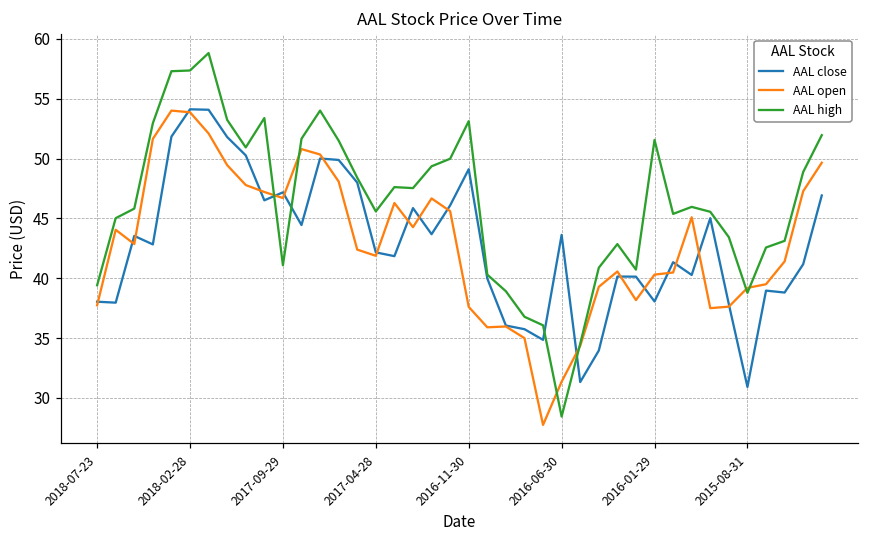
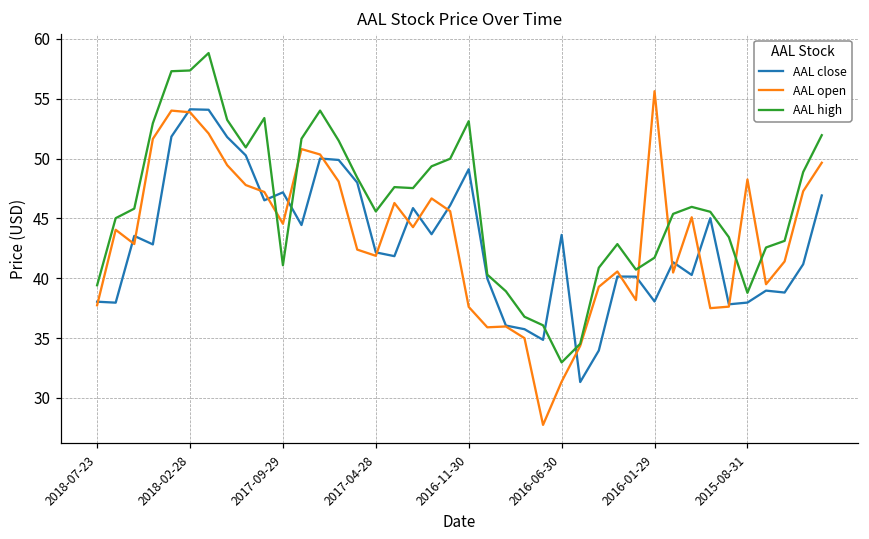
AAL open, 2017-09-29: 46.7 -> 44.6
AAL high, 2016-06-30: 28.4 -> 33.0
AAL open, 2016-01-29: 40.3 -> 55.6
AAL high, 2016-01-29: 51.6 -> 41.7
AAL close, 2015-08-31: 30.9 -> 38.0
AAL open, 2015-08-31: 39.2 -> 48.3
